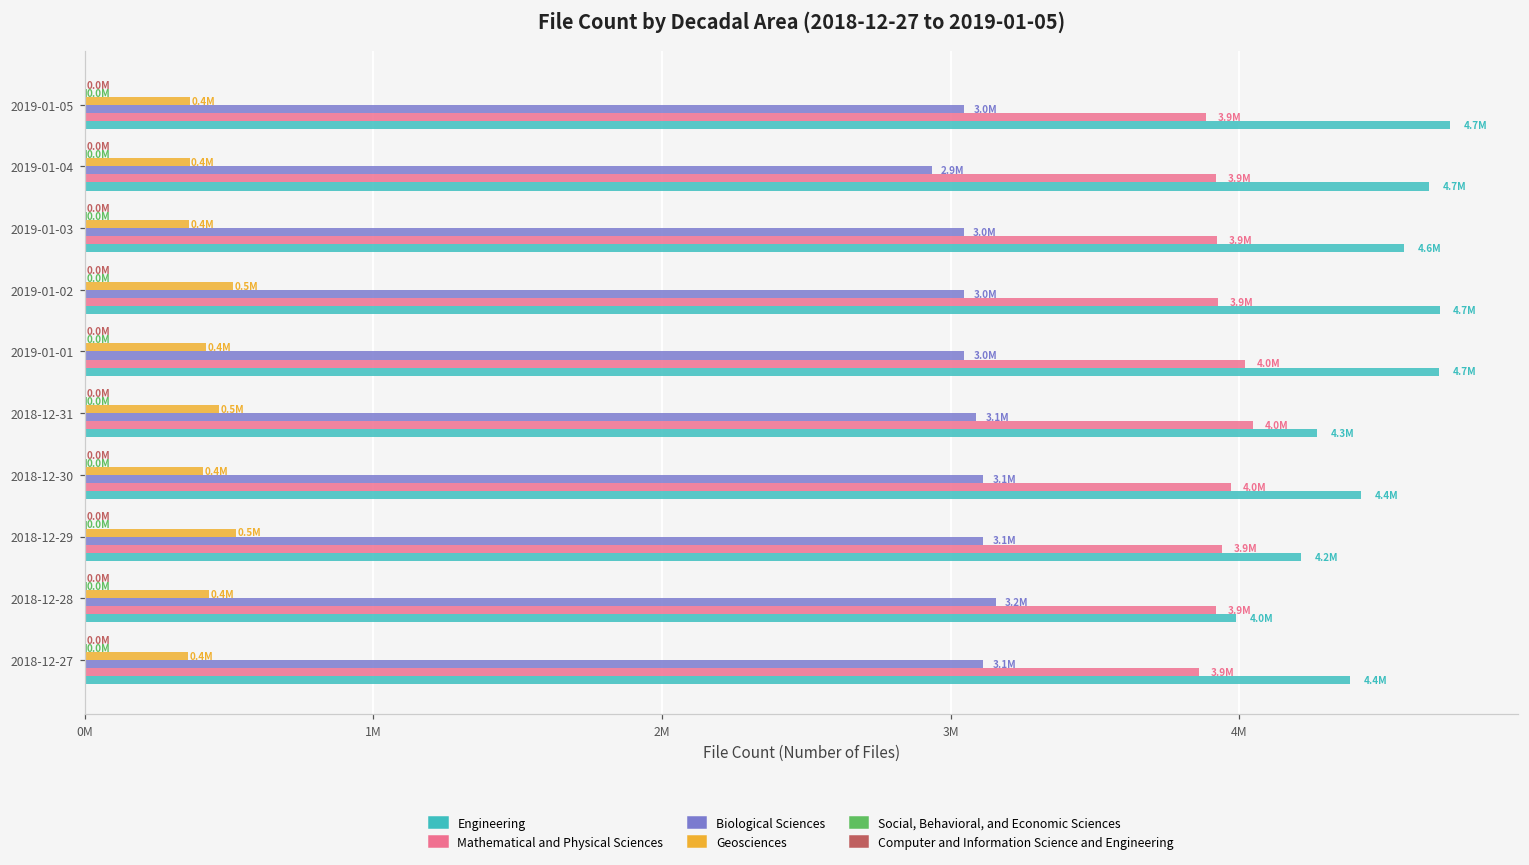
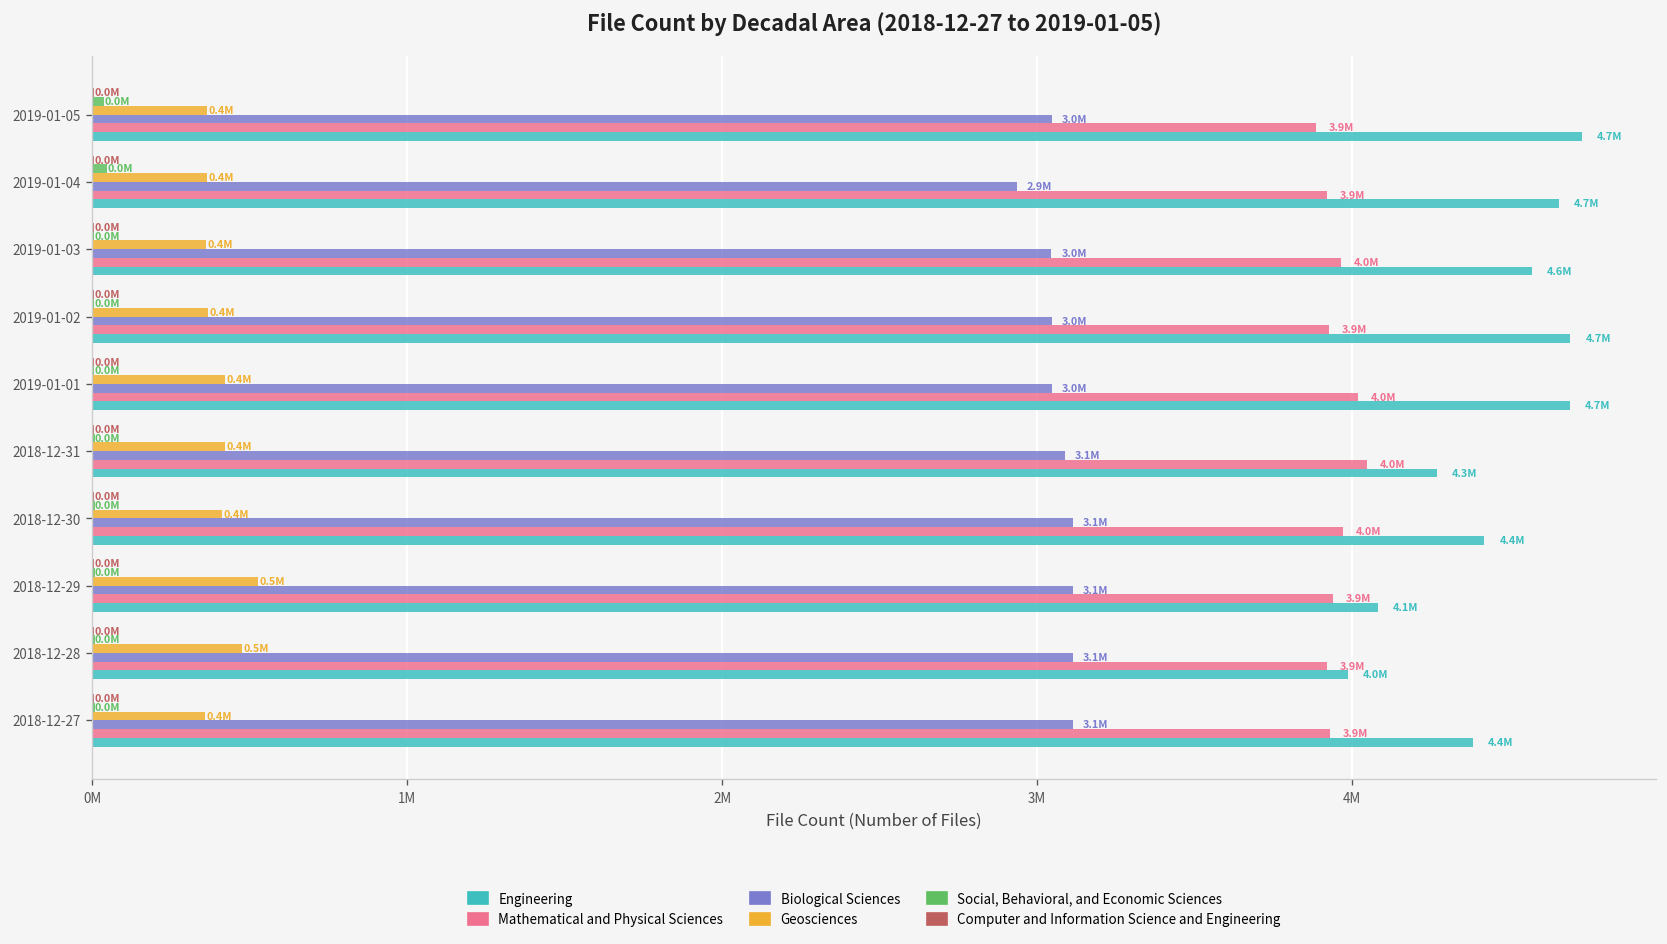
Social, Behavioral, and Economic Sciences, 2019-01-05: 10000 -> 40000
Social, Behavioral, and Economic Sciences, 2019-01-04: 10000 -> 50000
Mathematical and Physical Sciences, 2019-01-03: 3.9M -> 4.0M
Geosciences, 2019-01-02: 0.5M -> 0.4M
Geosciences, 2018-12-31: 0.5M -> 0.4M
Engineering, 2018-12-29: 4.2M -> 4.1M
Geosciences, 2018-12-28: 0.4M -> 0.5M
Biological Sciences, 2018-12-28: 3.2M -> 3.1M
Mathematical and Physical Sciences, 2018-12-27: 3860000 -> 3930000
